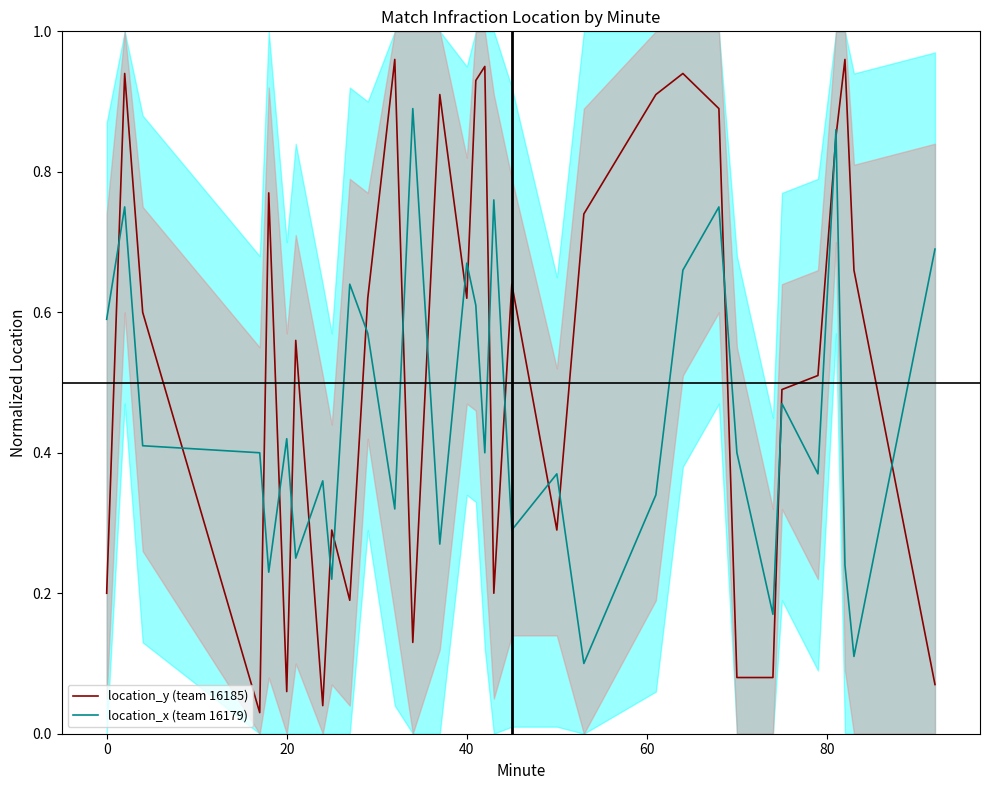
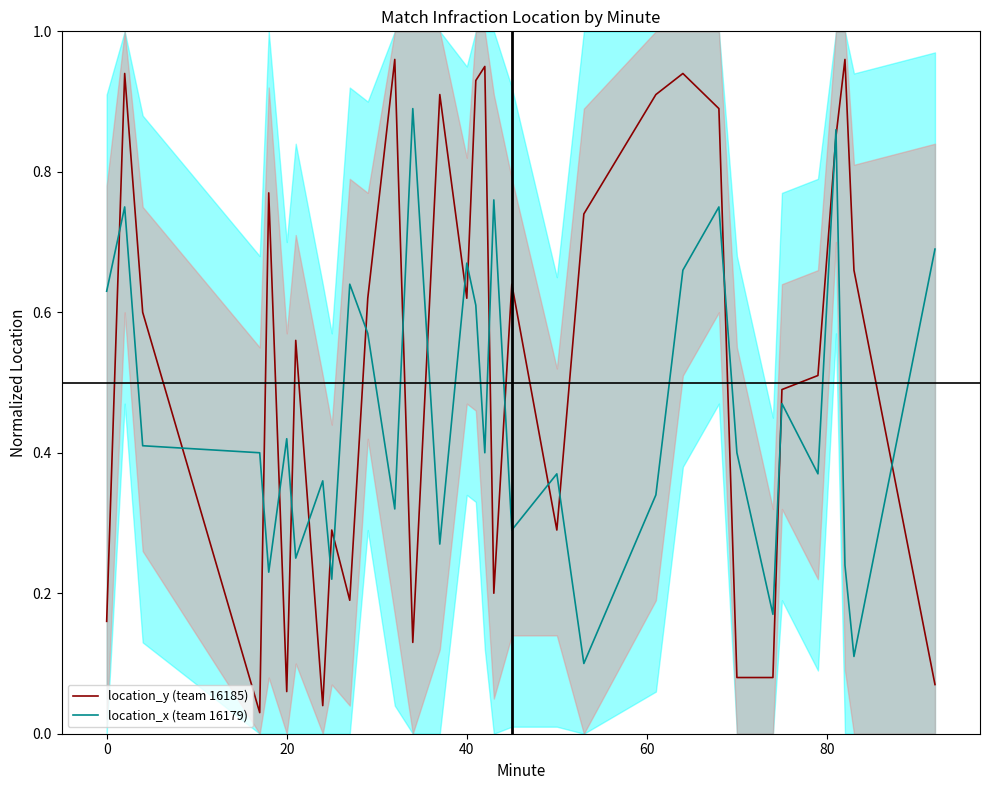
location_y (team 16185), 0: 0.20 -> 0.16
location_x (team 16179), 0: 0.59 -> 0.63
